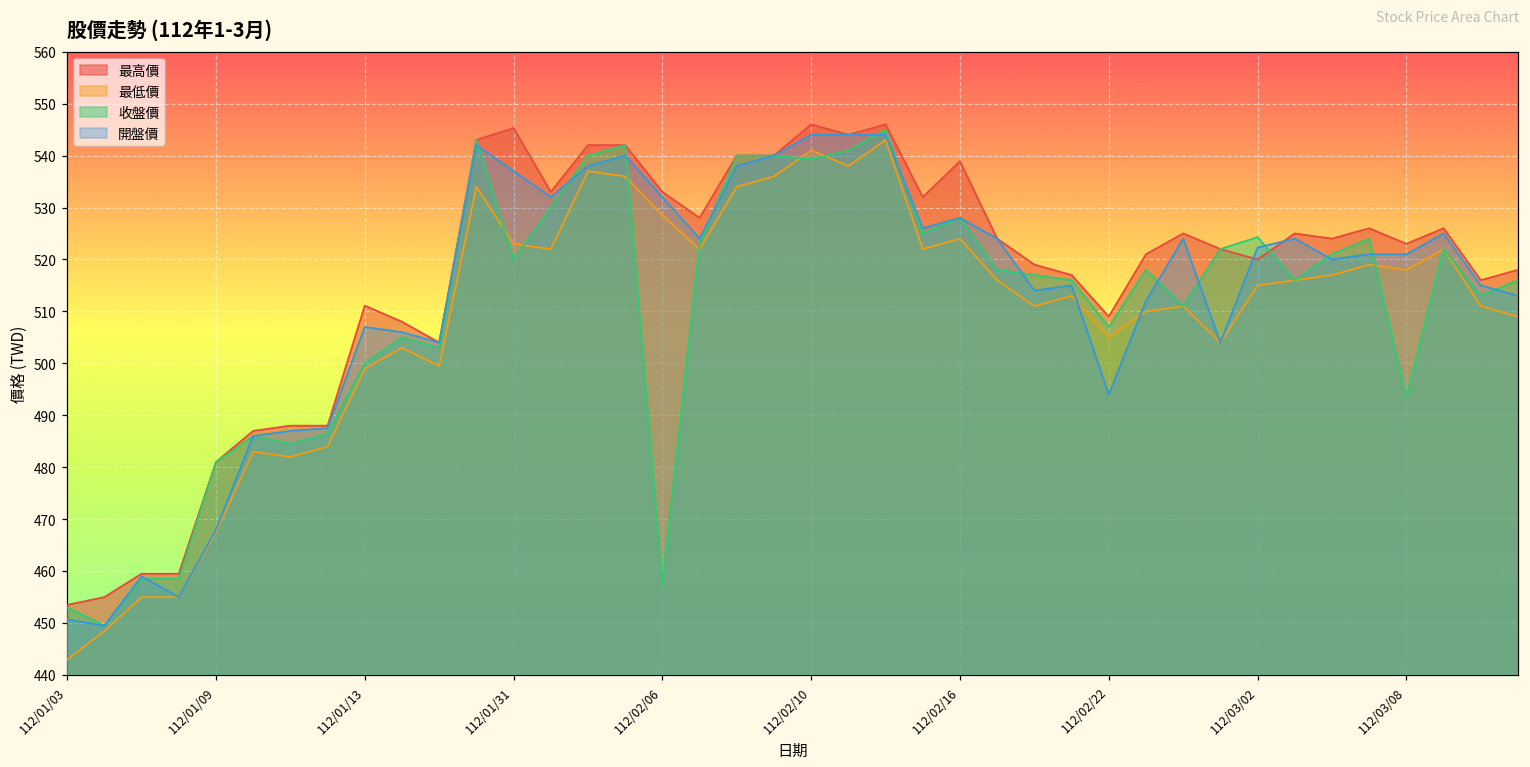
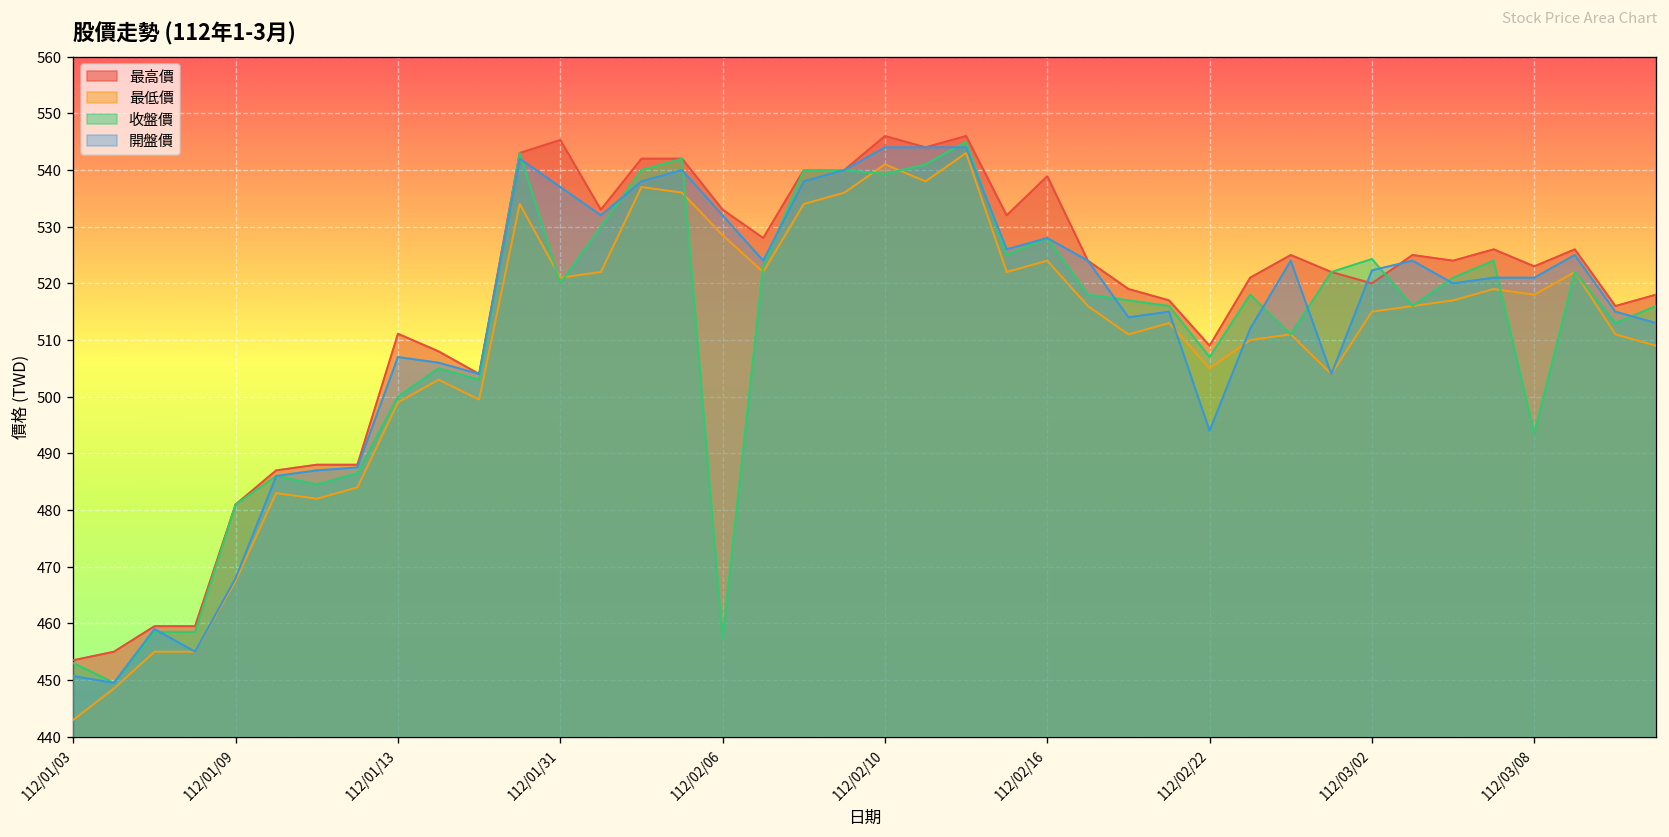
最低價, 112/01/31: 523 -> 521
